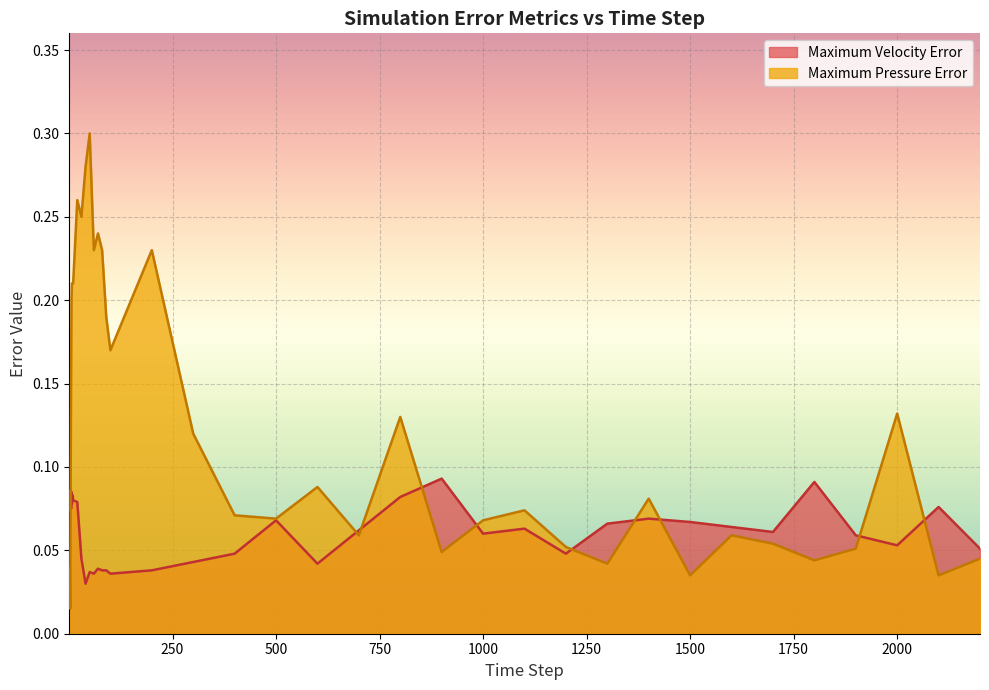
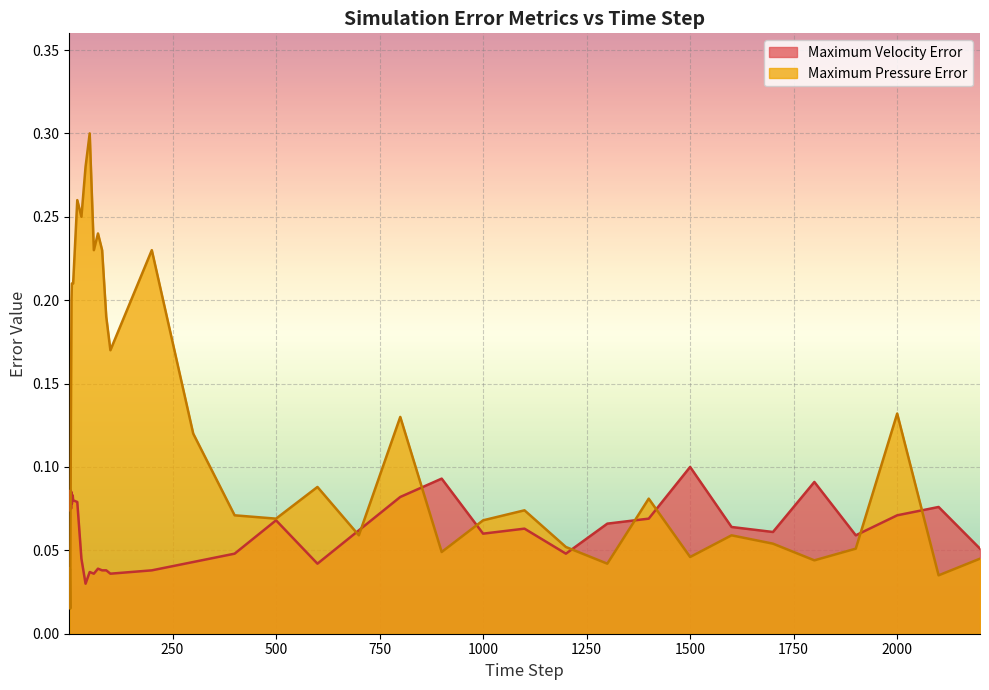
Maximum Velocity Error, 1500: 0.067 -> 0.100
Maximum Pressure Error, 1500: 0.035 -> 0.046
Maximum Velocity Error, 2000: 0.053 -> 0.071
